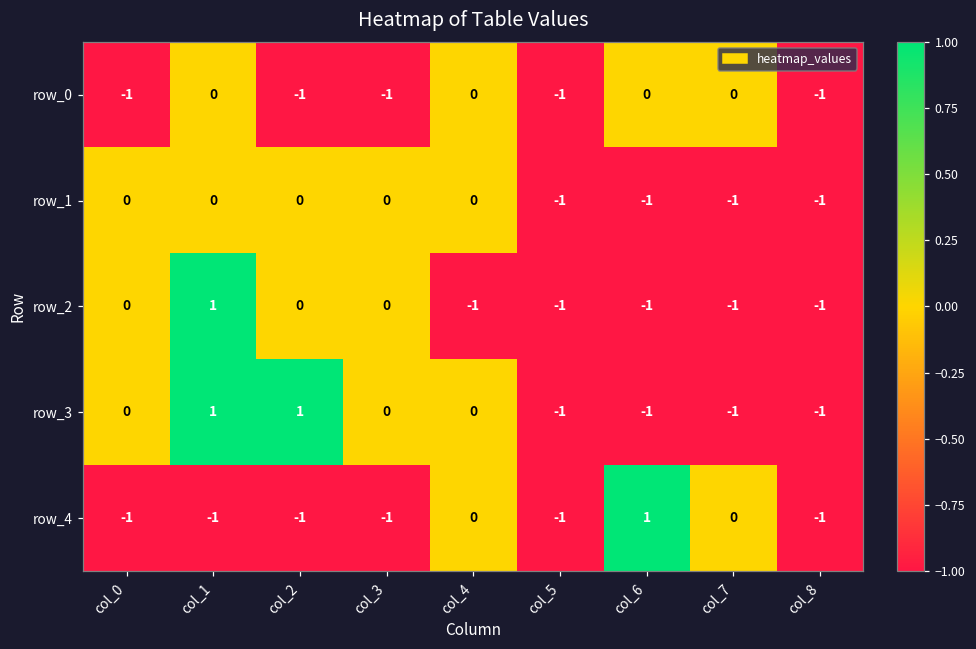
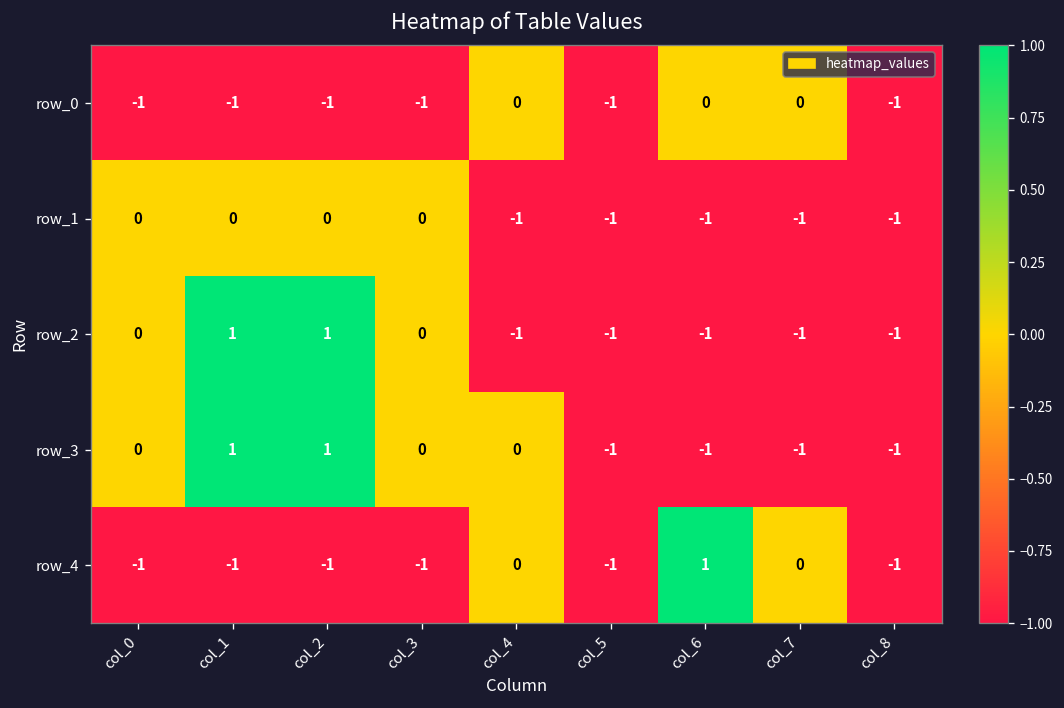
row_0, col_1: 0 -> -1
row_1, col_4: 0 -> -1
row_2, col_2: 0 -> 1
